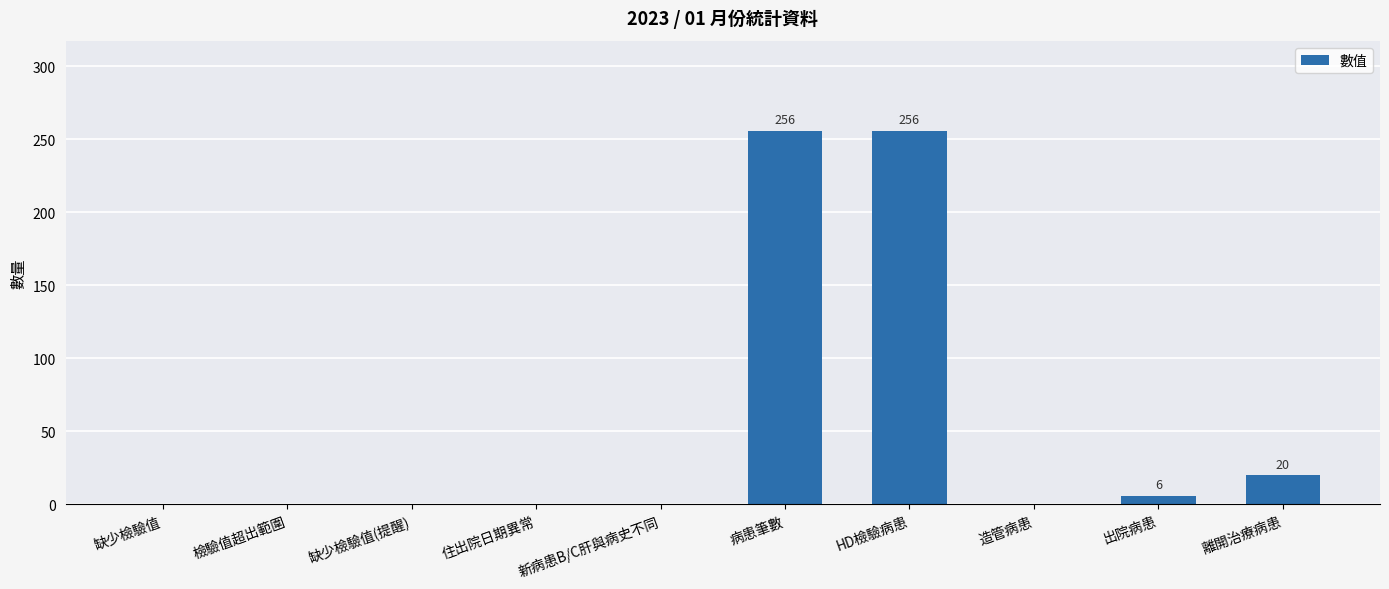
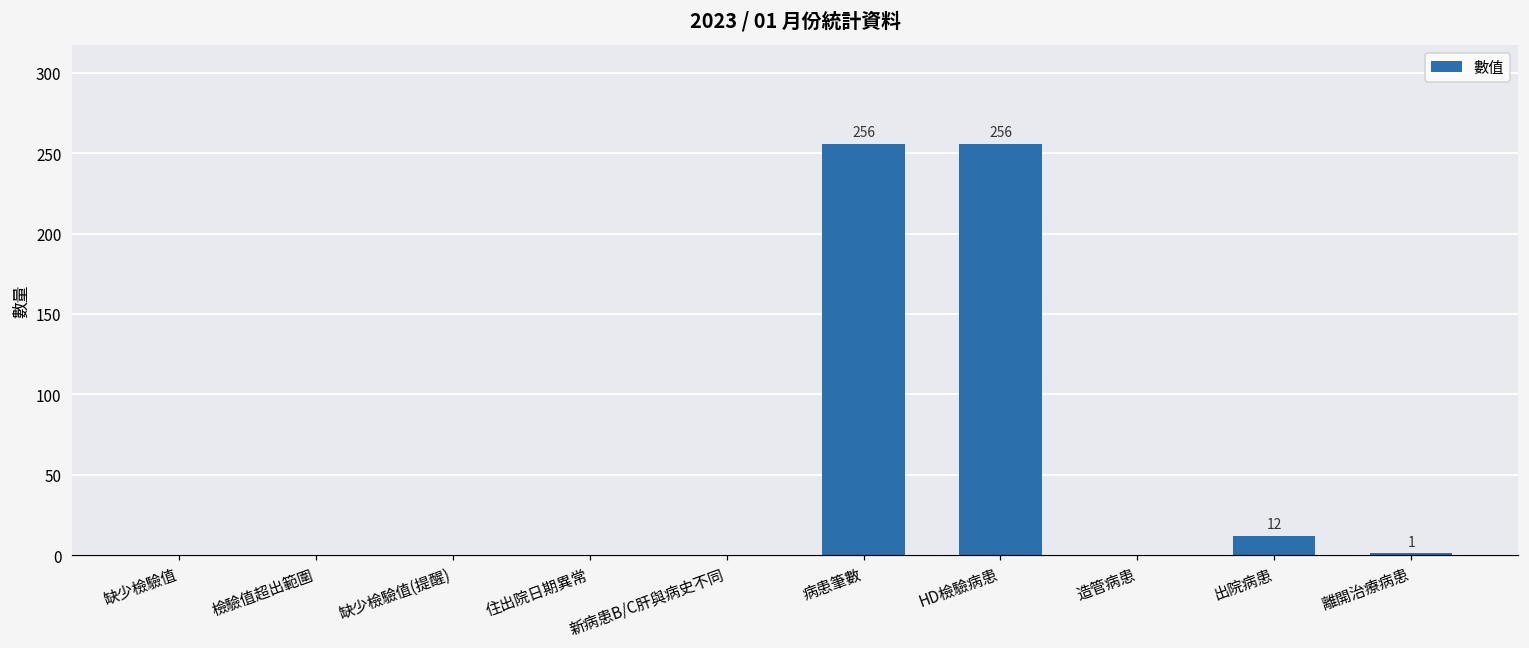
出院病患: 6 -> 12
離開治療病患: 20 -> 1
